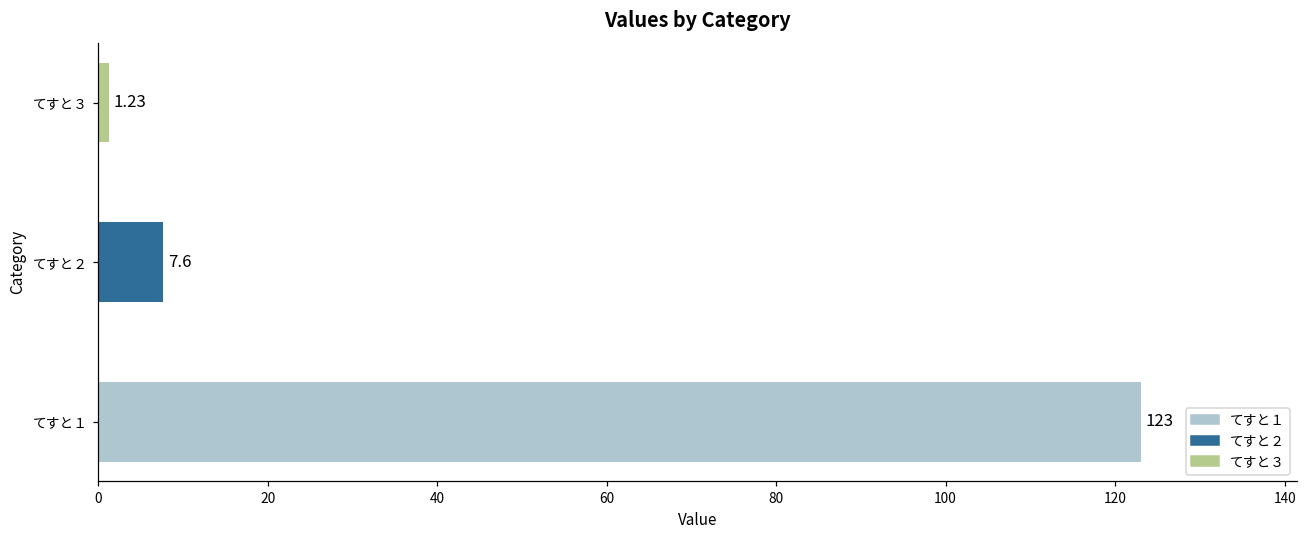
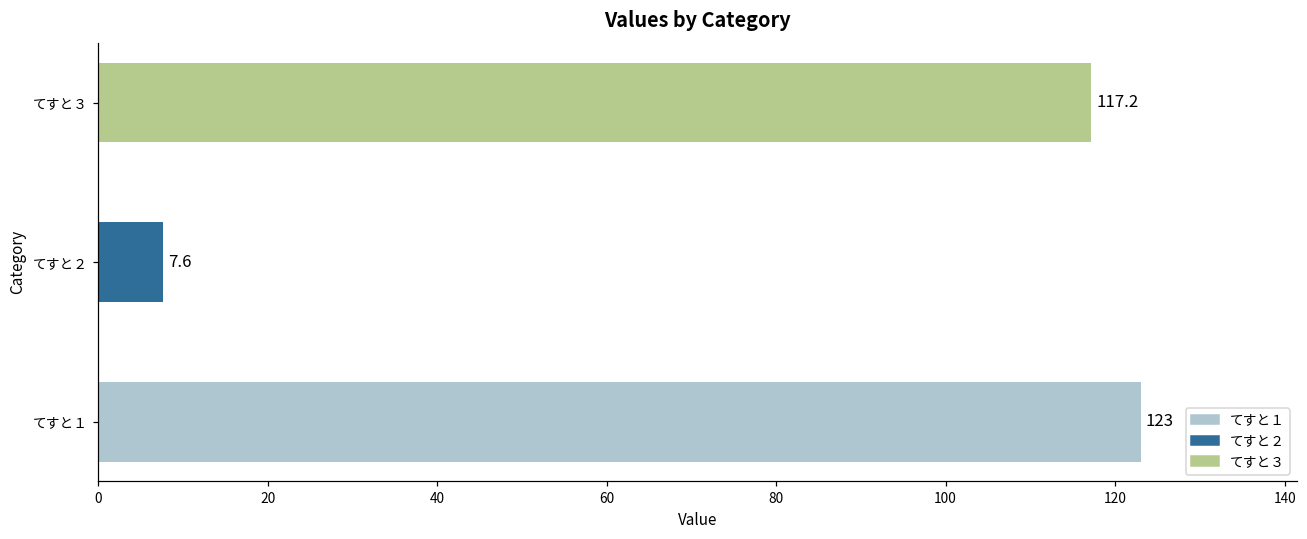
てすと３: 1.23 -> 117.2
